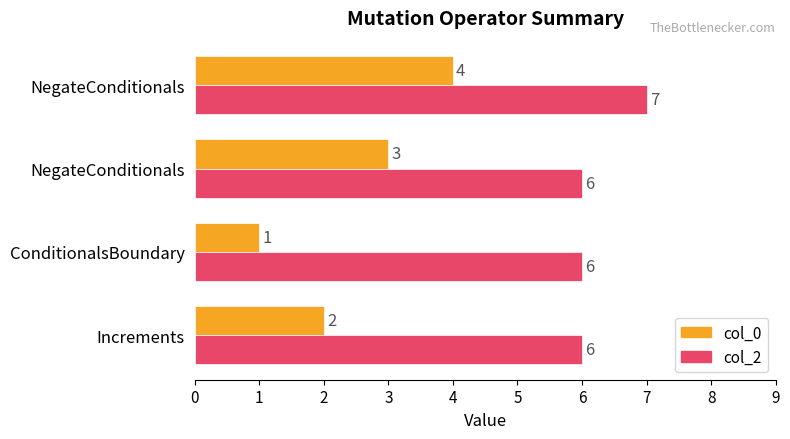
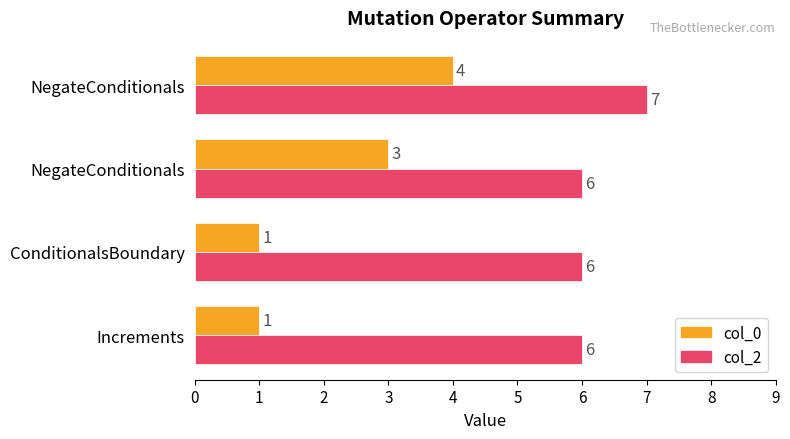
col_0, Increments: 2 -> 1
